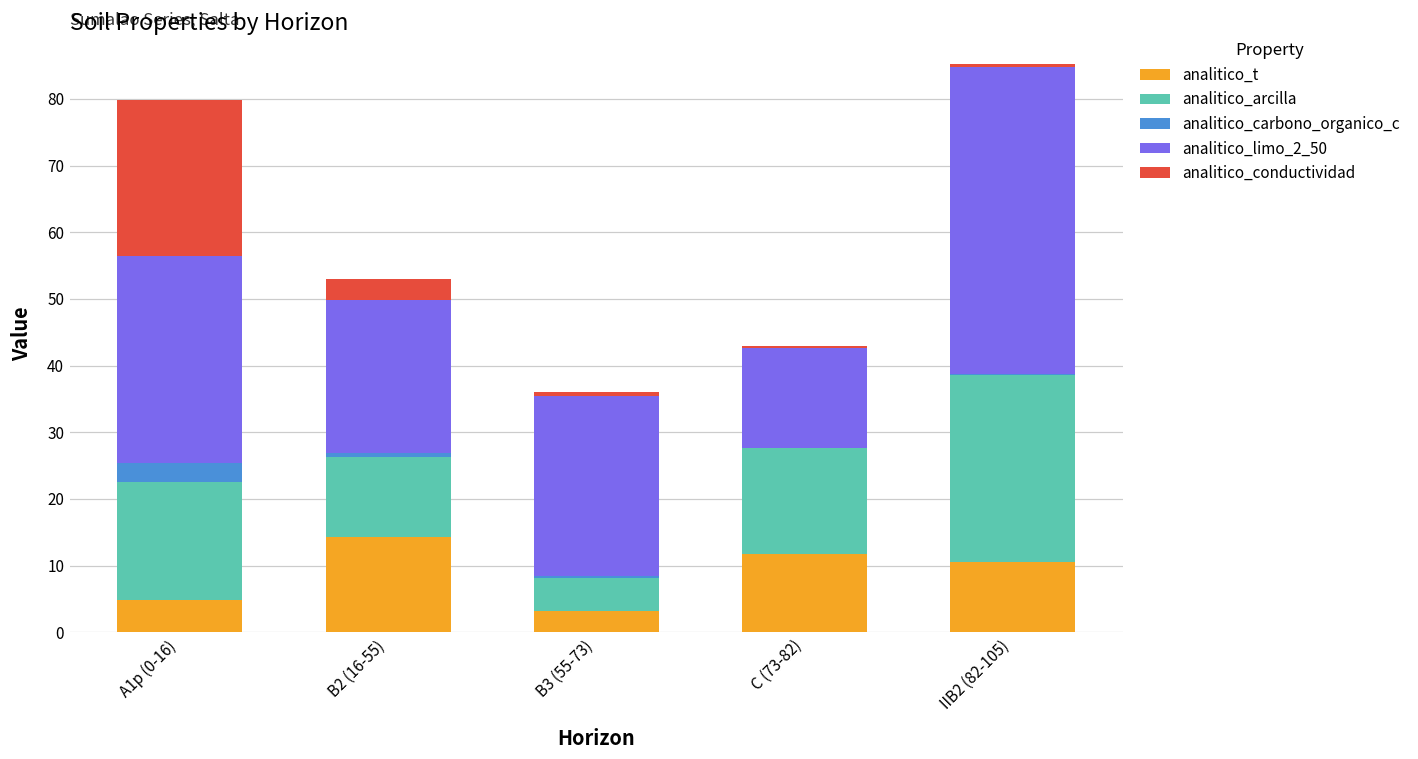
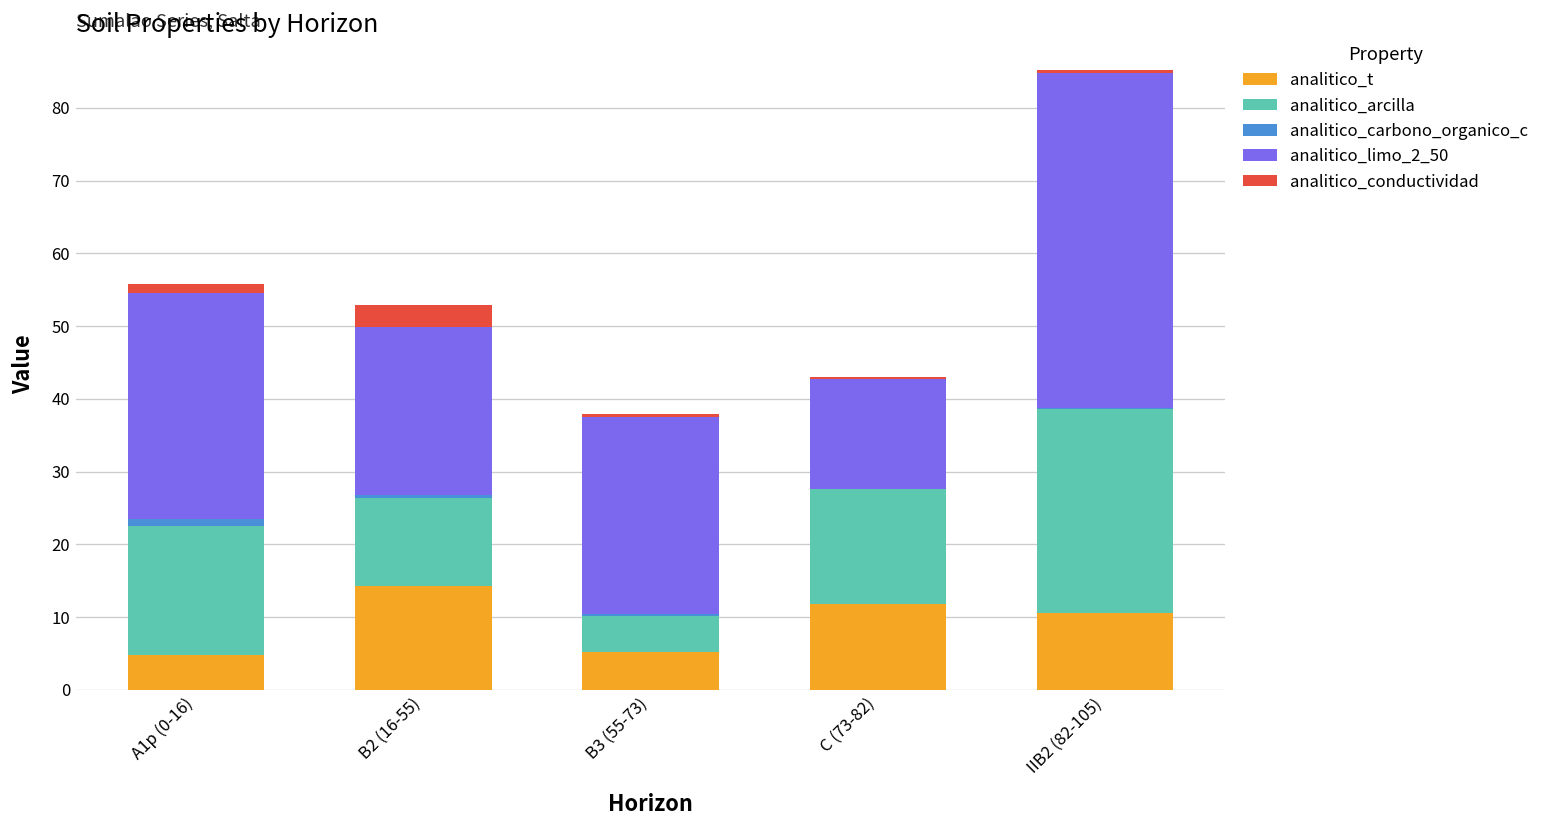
analitico_carbono_organico_c, A1p (0-16): 3 -> 1
analitico_conductividad, A1p (0-16): 23 -> 1
analitico_t, B3 (55-73): 3 -> 5
